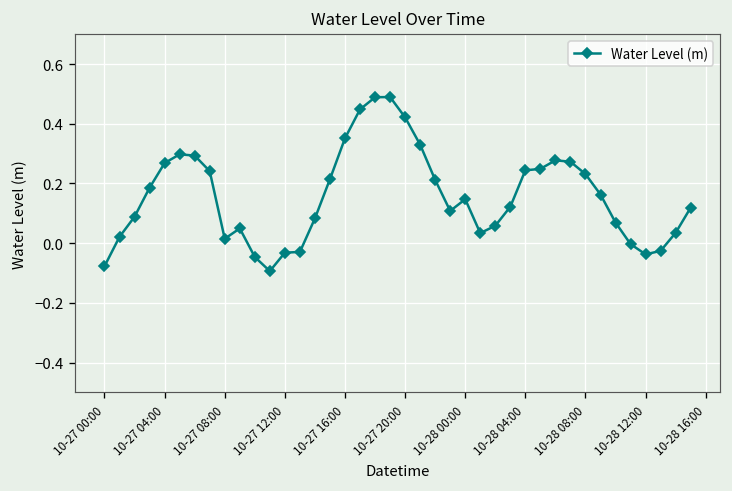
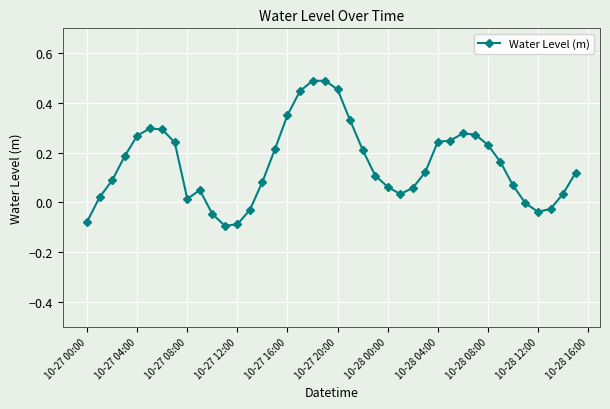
10-27 12:00: -0.03 -> -0.09
10-27 20:00: 0.42 -> 0.45
10-28 00:00: 0.15 -> 0.06
